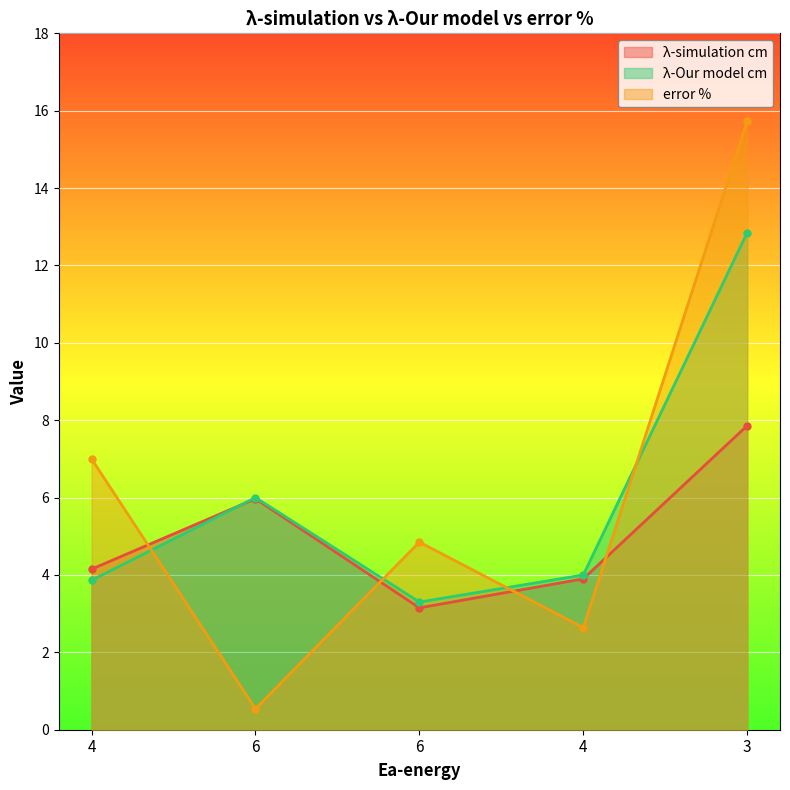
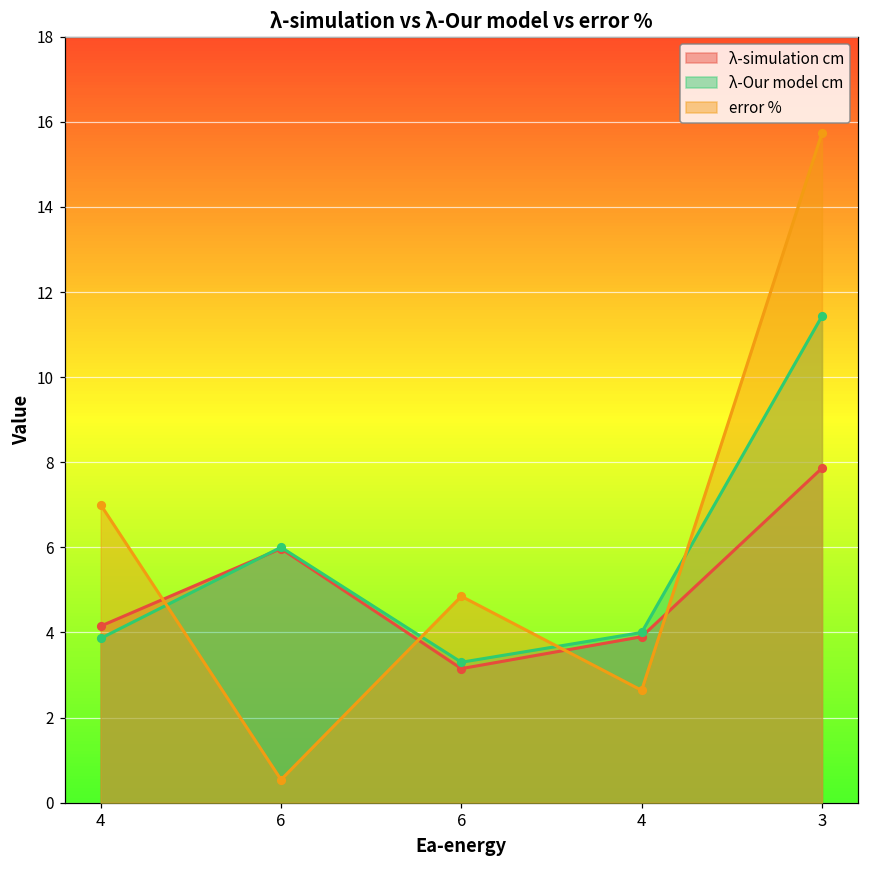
λ-Our model cm, 3: 12.9 -> 11.4
